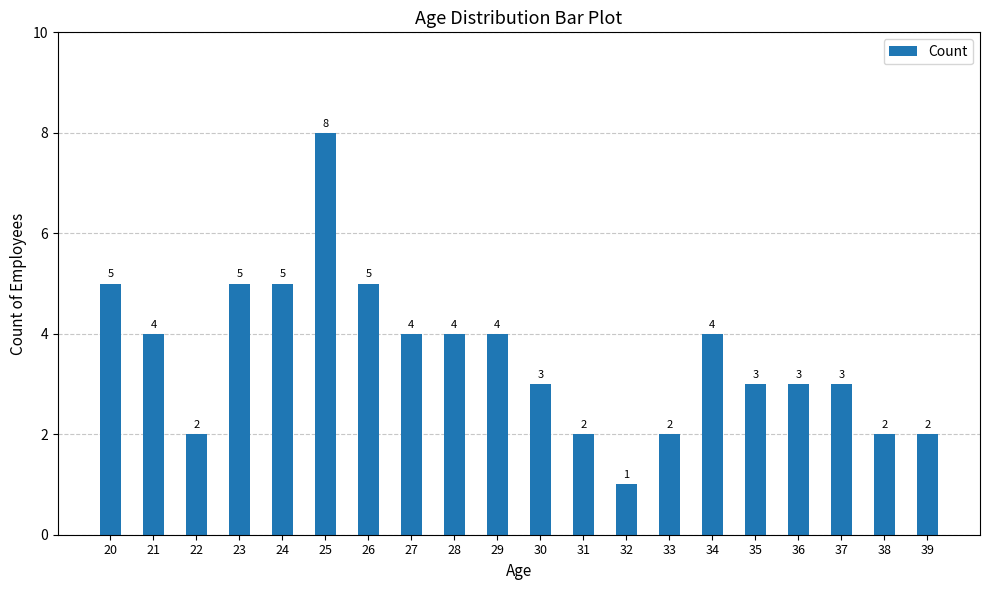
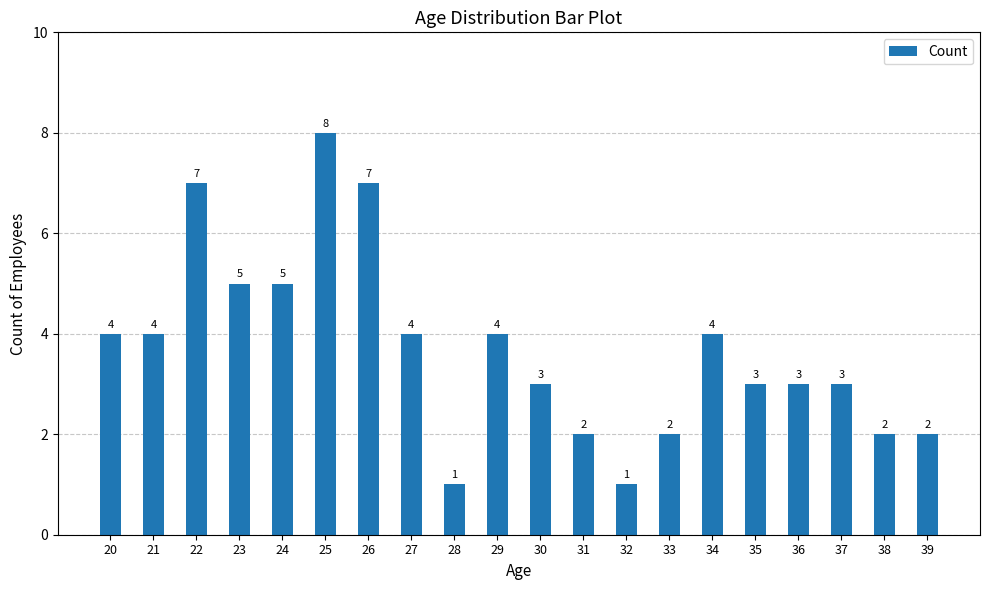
20: 5 -> 4
22: 2 -> 7
26: 5 -> 7
28: 4 -> 1
